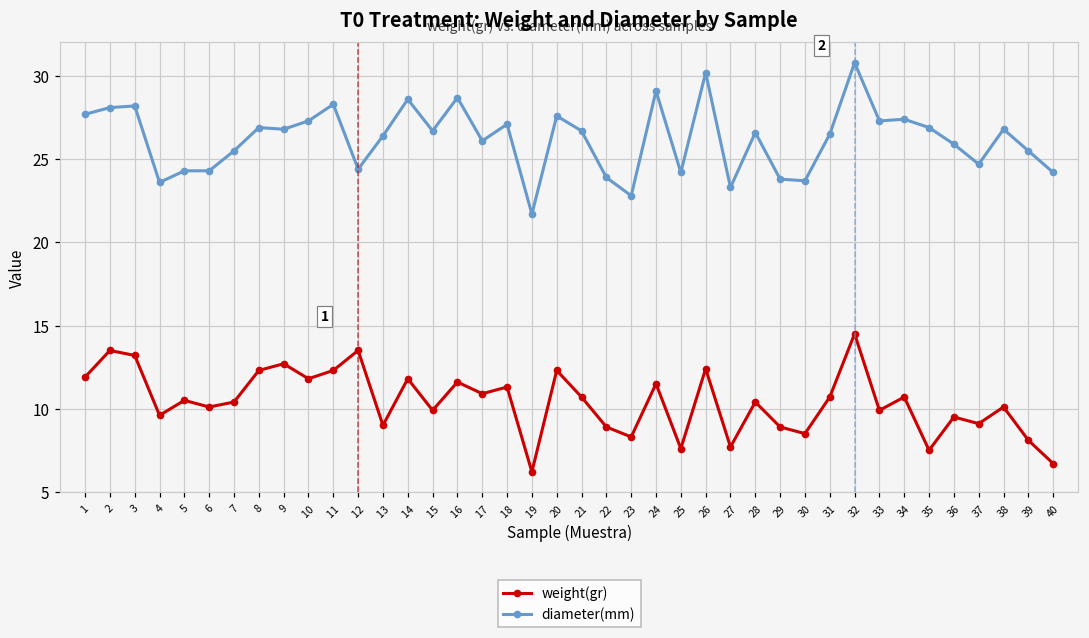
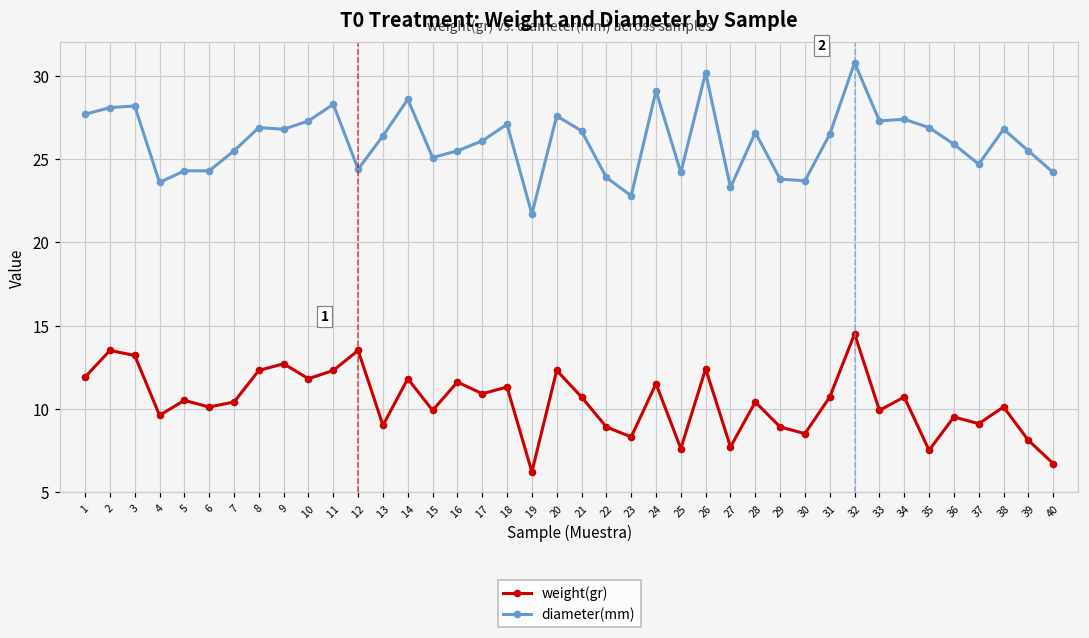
diameter(mm), 15: 26.7 -> 25.1
diameter(mm), 16: 28.7 -> 25.5
